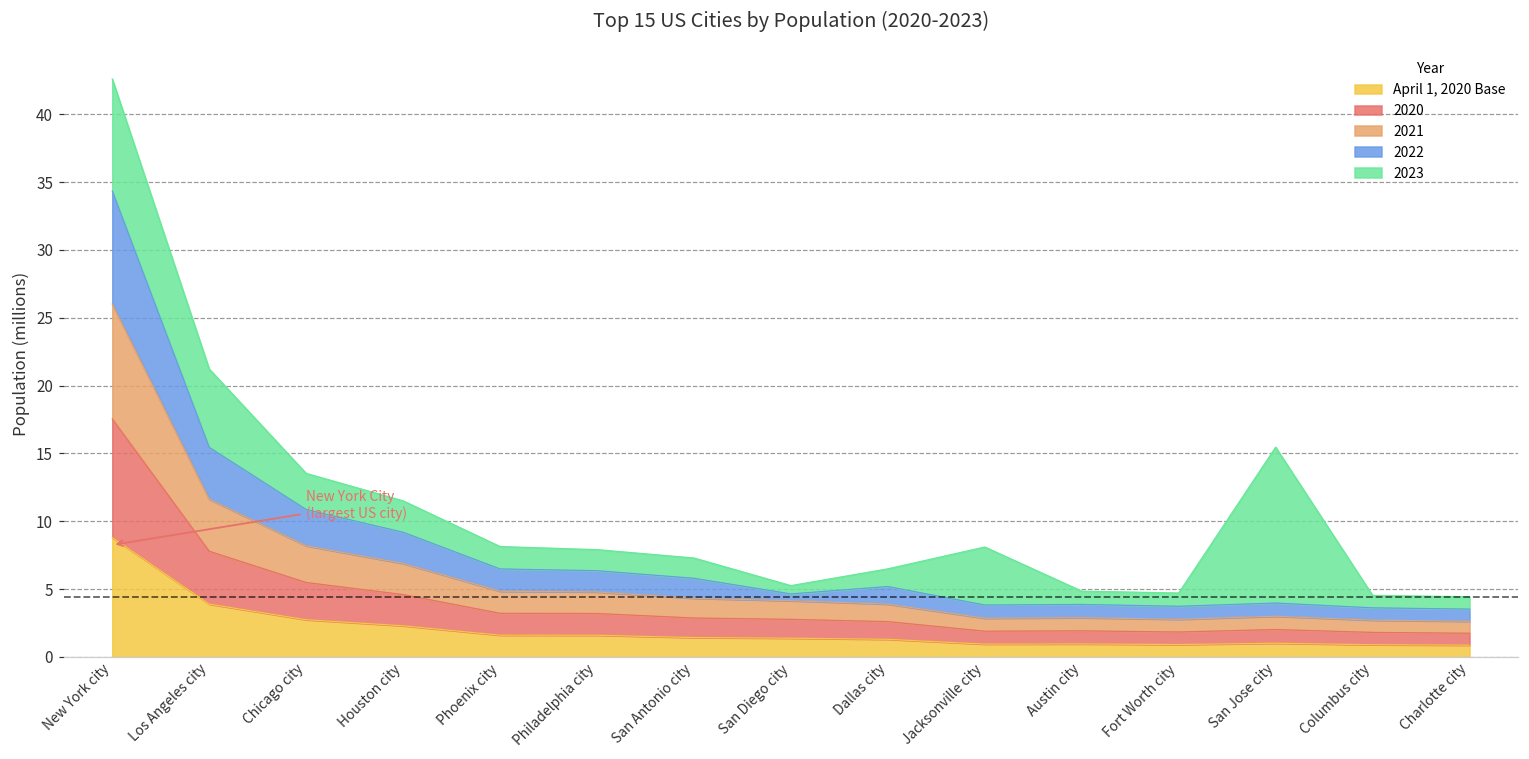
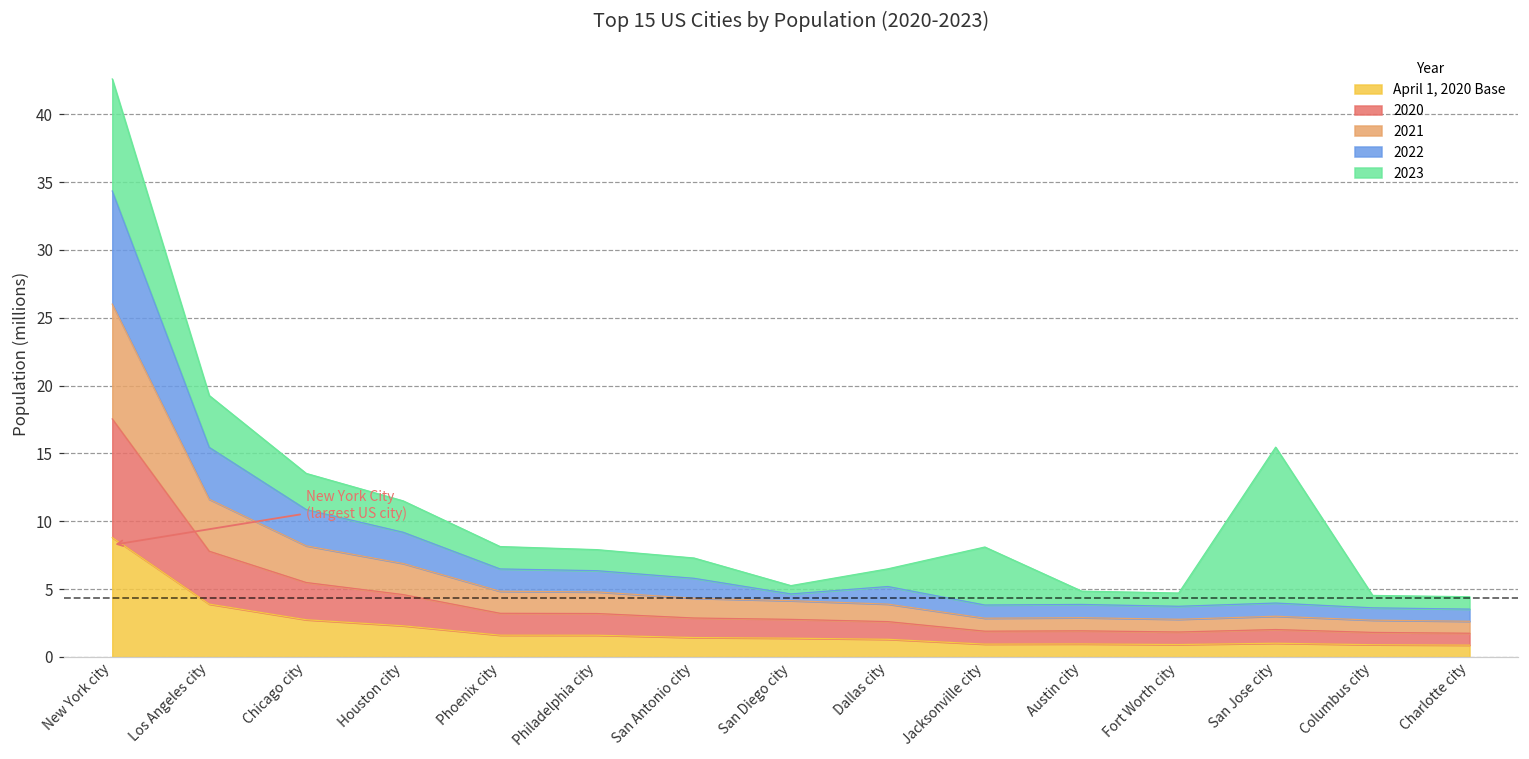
2023, Los Angeles city: 5.8 -> 3.8
